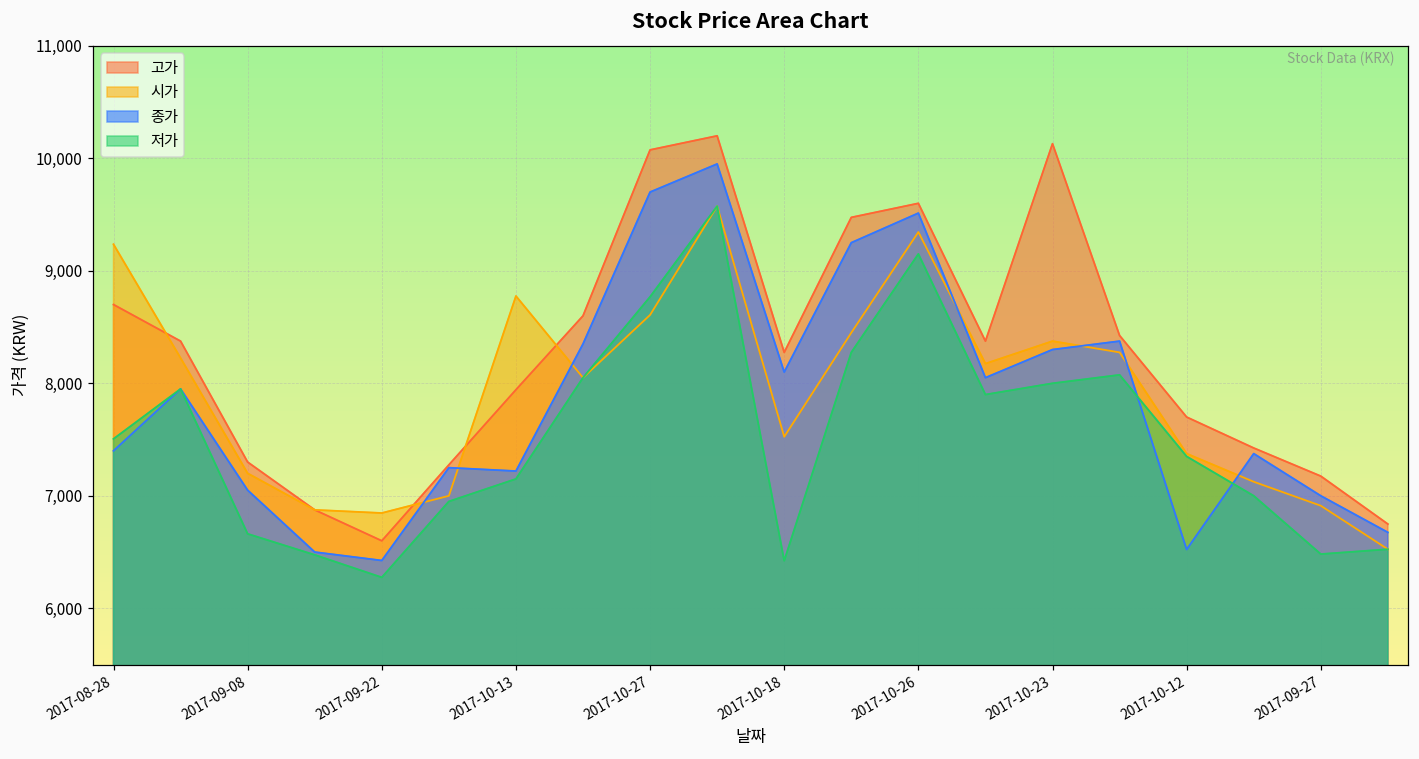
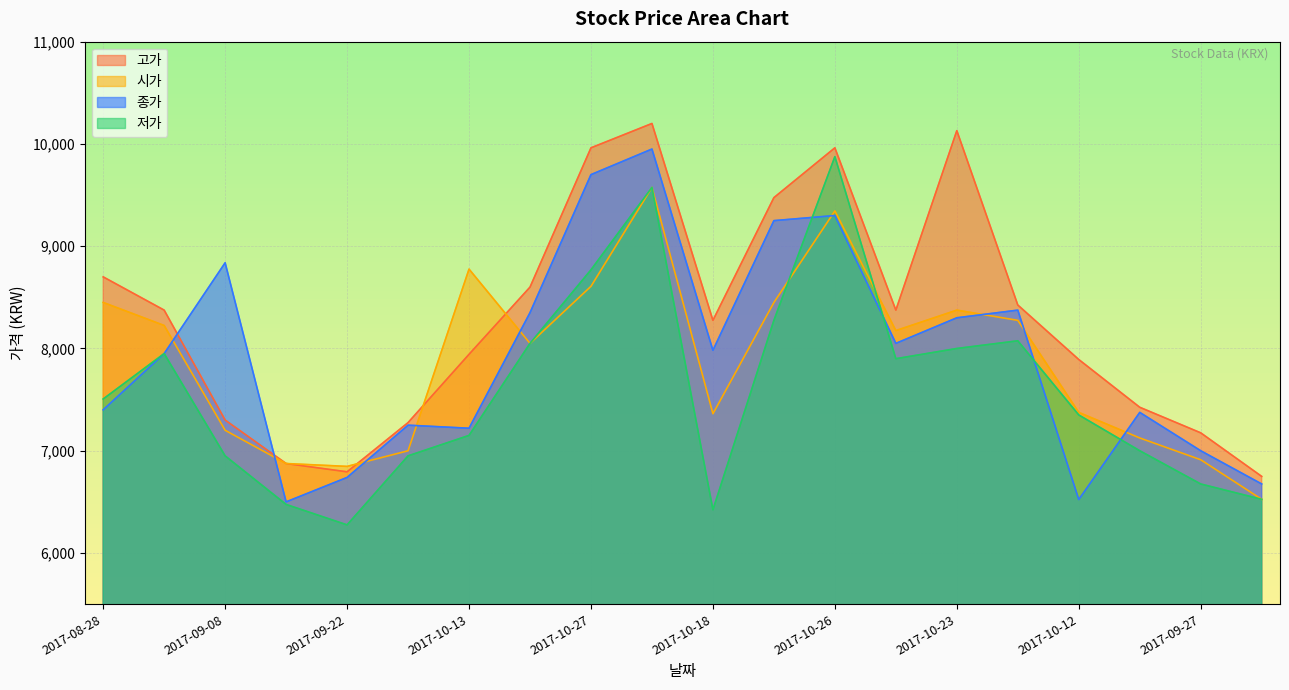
시가, 2017-08-28: 9,240 -> 8,450
종가, 2017-09-08: 7,050 -> 8,840
저가, 2017-09-08: 6,660 -> 6,950
고가, 2017-09-22: 6,600 -> 6,790
종가, 2017-09-22: 6,430 -> 6,740
고가, 2017-10-27: 10,080 -> 9,960
시가, 2017-10-18: 7,530 -> 7,360
종가, 2017-10-18: 8,100 -> 7,980
고가, 2017-10-26: 9,600 -> 9,960
종가, 2017-10-26: 9,510 -> 9,300
저가, 2017-10-26: 9,150 -> 9,880
고가, 2017-10-12: 7,700 -> 7,890
저가, 2017-09-27: 6,480 -> 6,680
